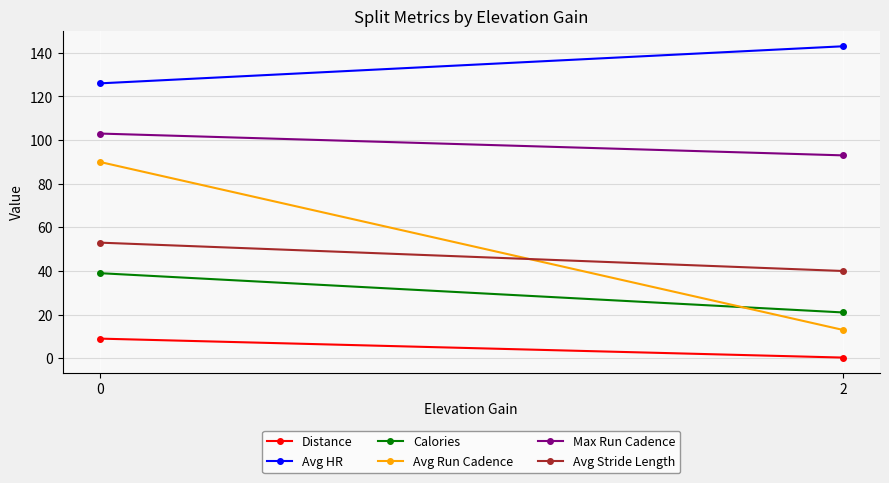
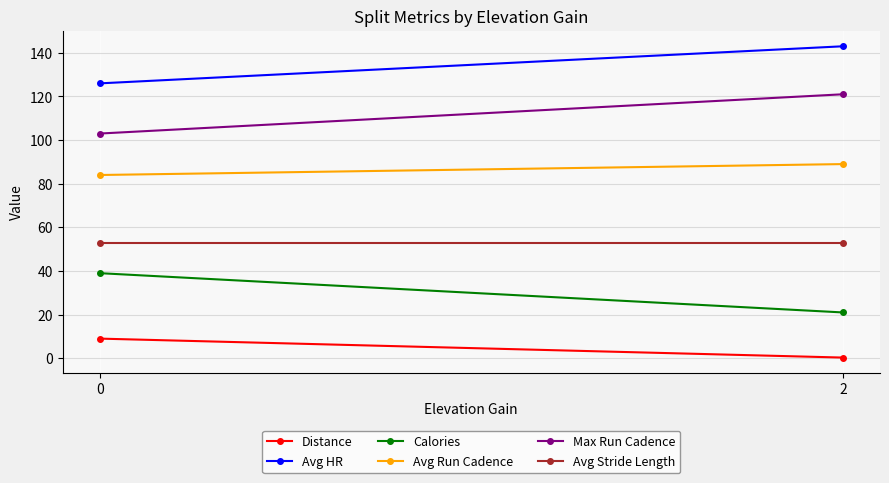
Avg Run Cadence, 0: 90 -> 84
Avg Run Cadence, 2: 13 -> 89
Max Run Cadence, 2: 93 -> 121
Avg Stride Length, 2: 40 -> 53
